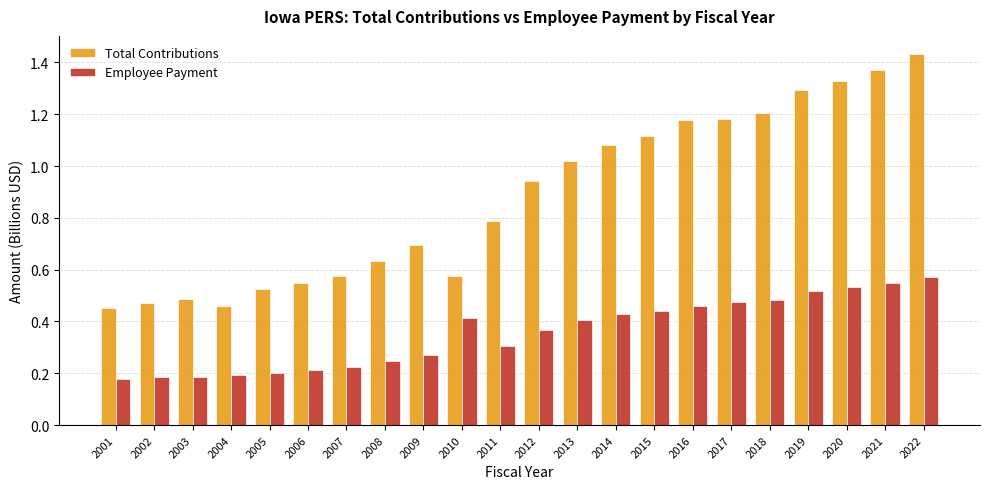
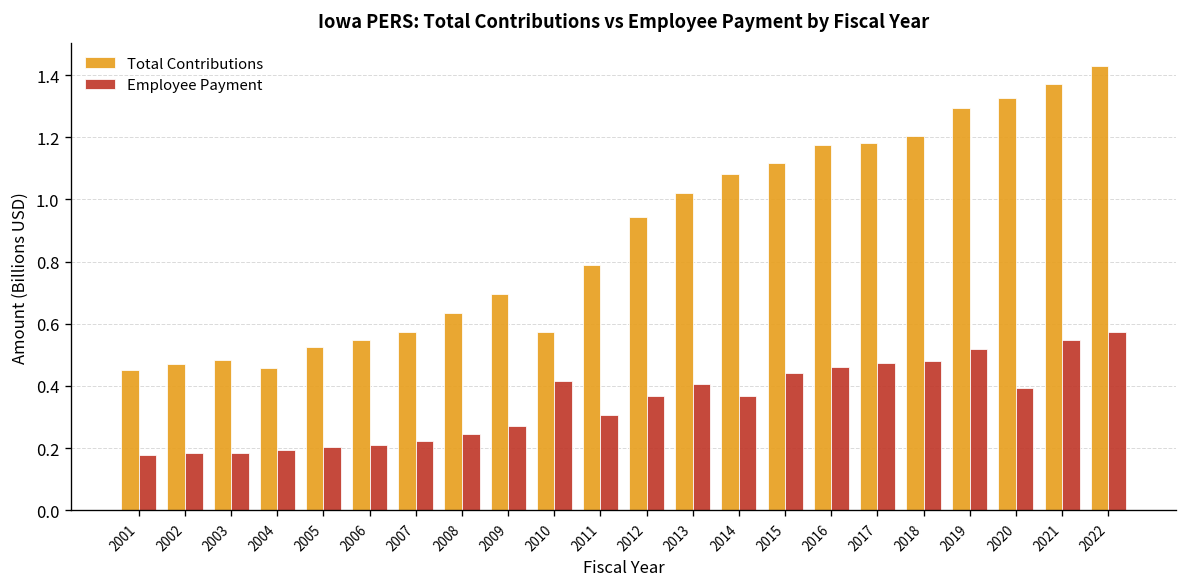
Employee Payment, 2014: 0.43 -> 0.37
Employee Payment, 2020: 0.53 -> 0.39
